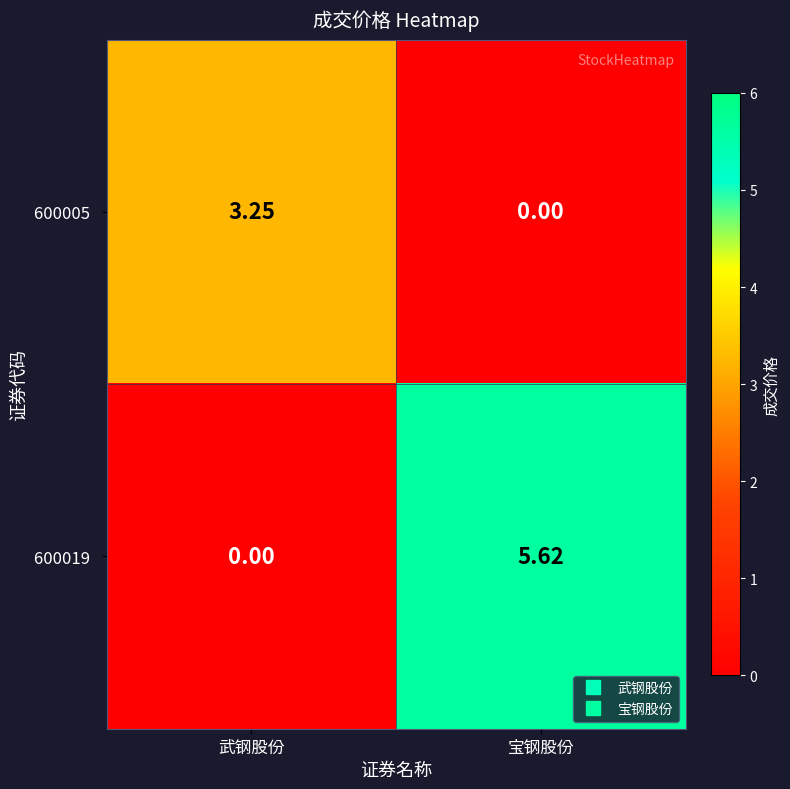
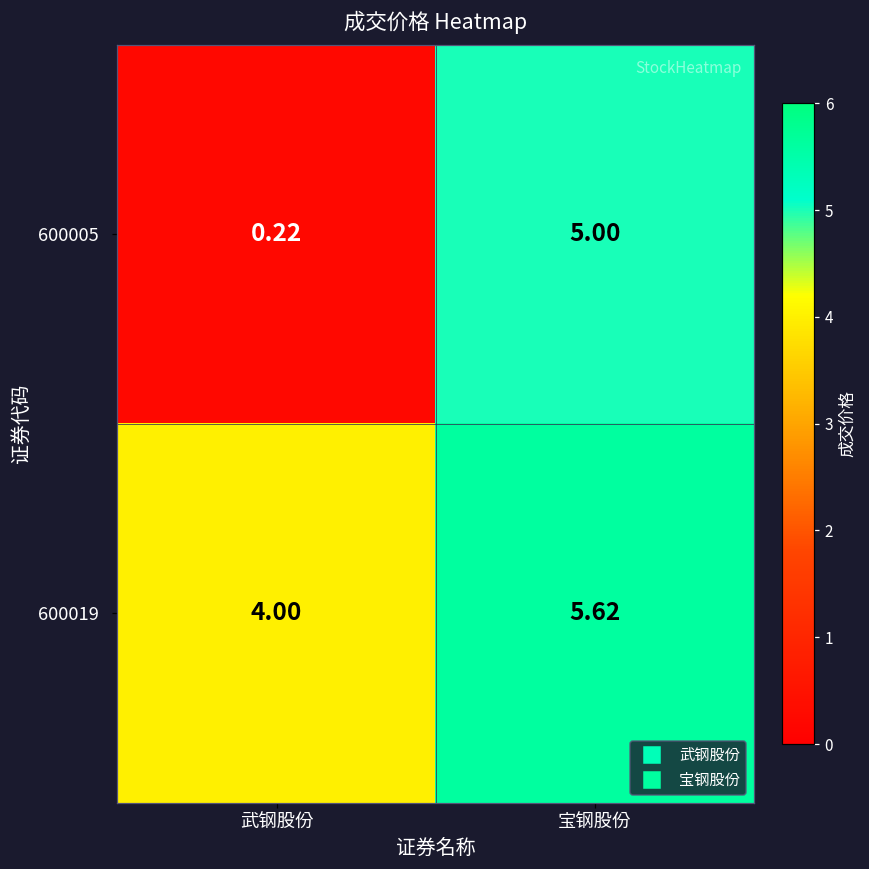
600005, 武钢股份: 3.25 -> 0.22
600005, 宝钢股份: 0.00 -> 5.00
600019, 武钢股份: 0.00 -> 4.00
